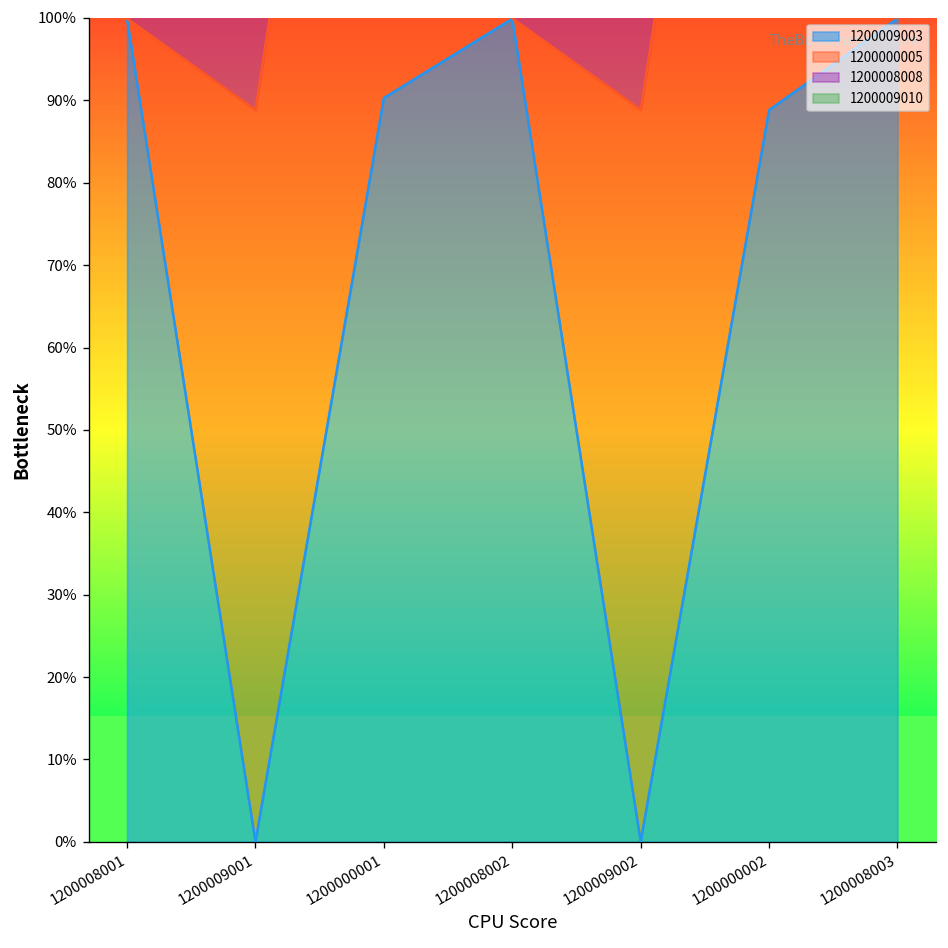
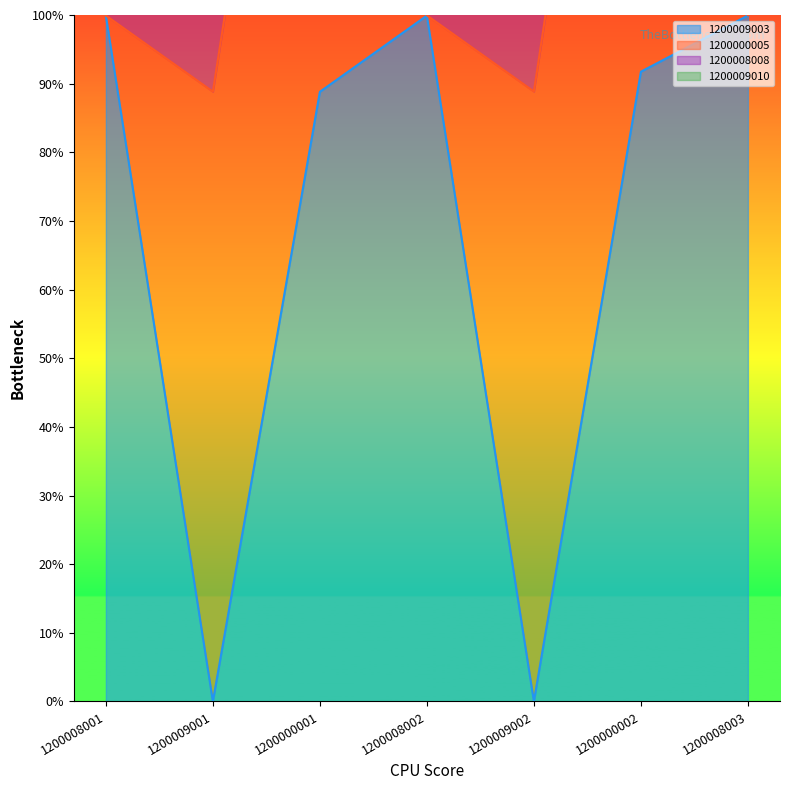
1200009003, 1200000001: 90% -> 89%
1200009003, 1200000002: 89% -> 92%
